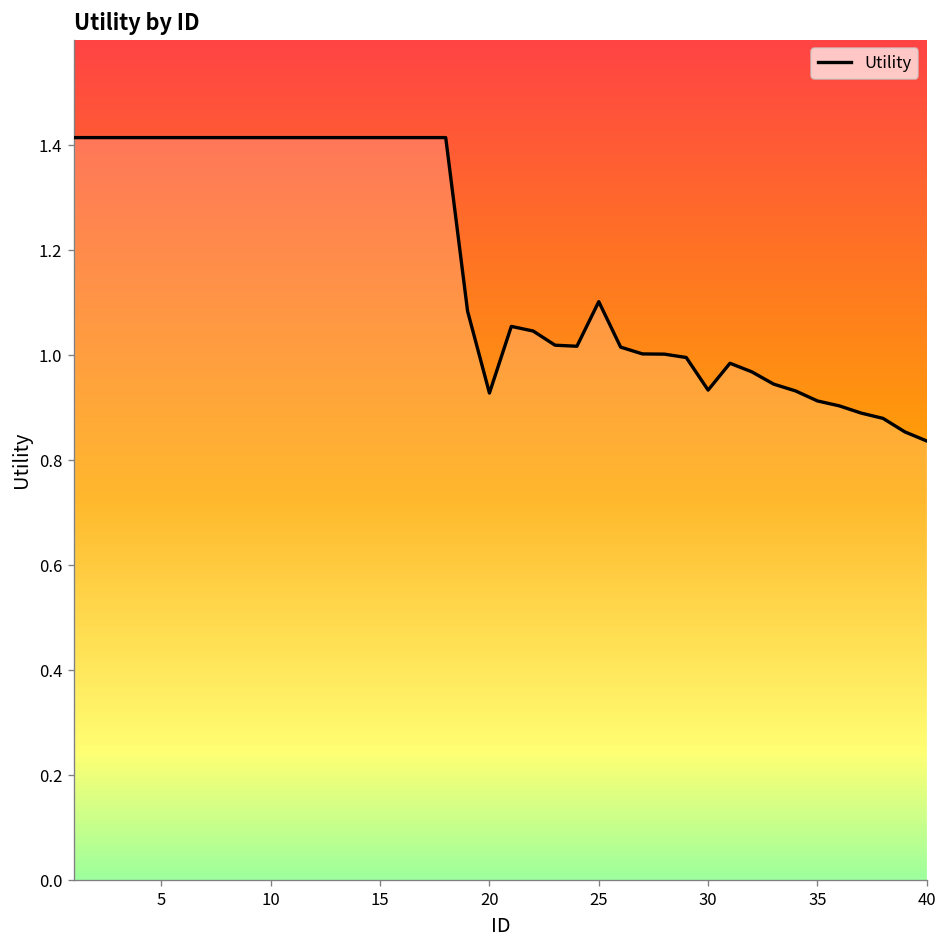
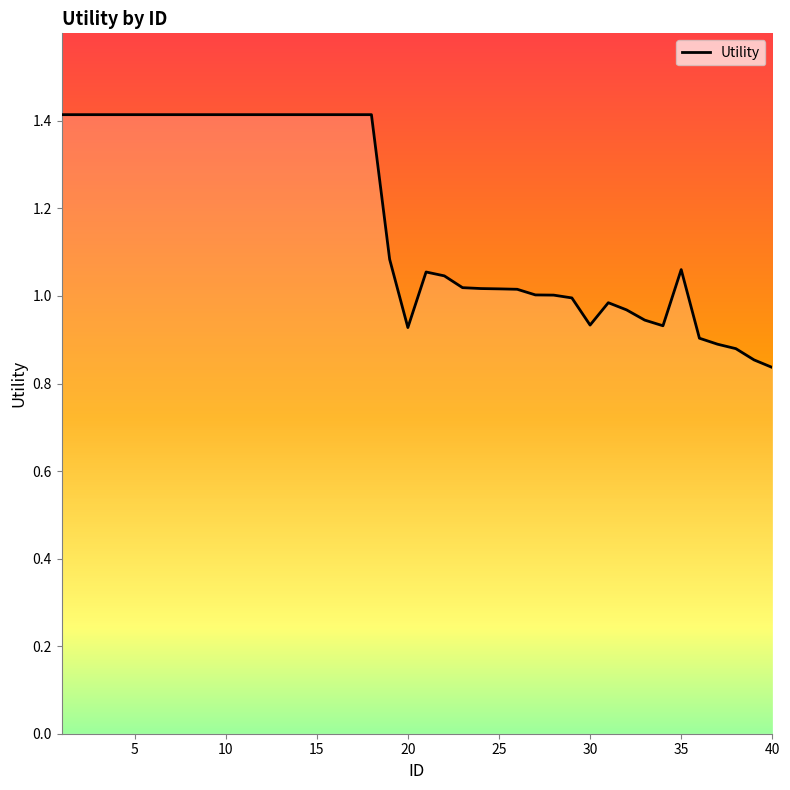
25: 1.10 -> 1.02
35: 0.91 -> 1.06
